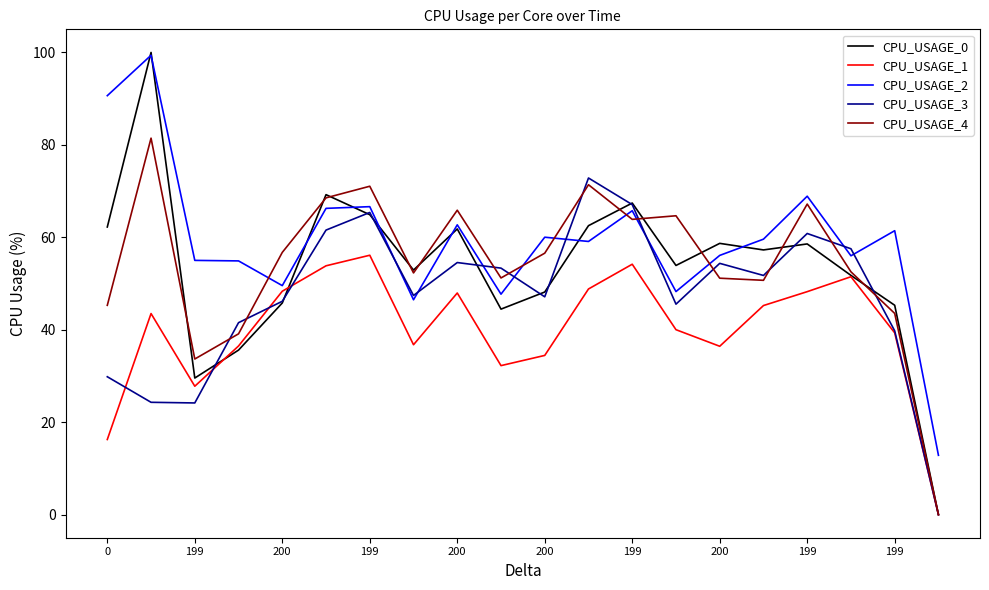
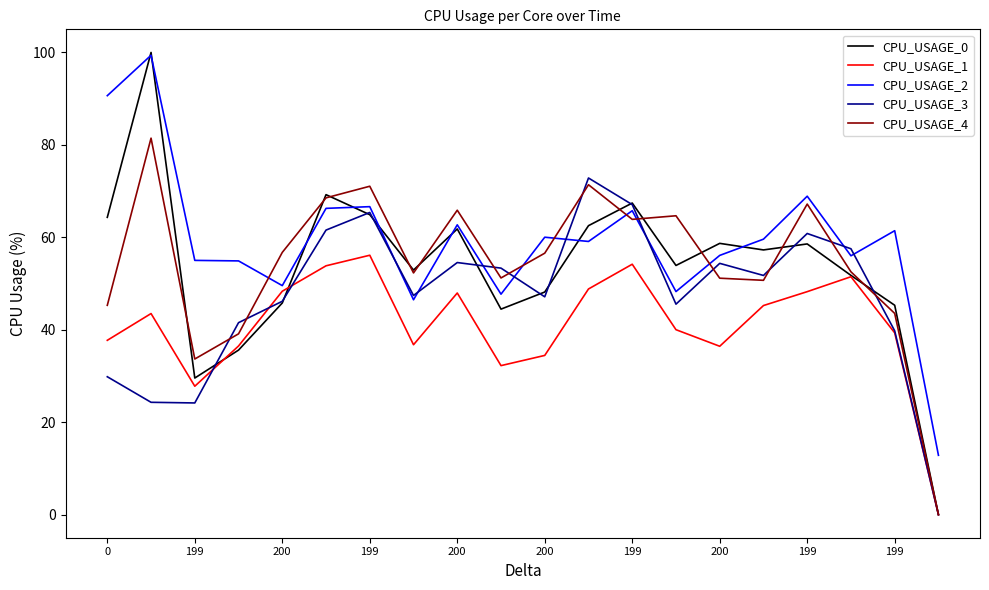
CPU_USAGE_0, 0: 62 -> 64
CPU_USAGE_1, 0: 16 -> 38
